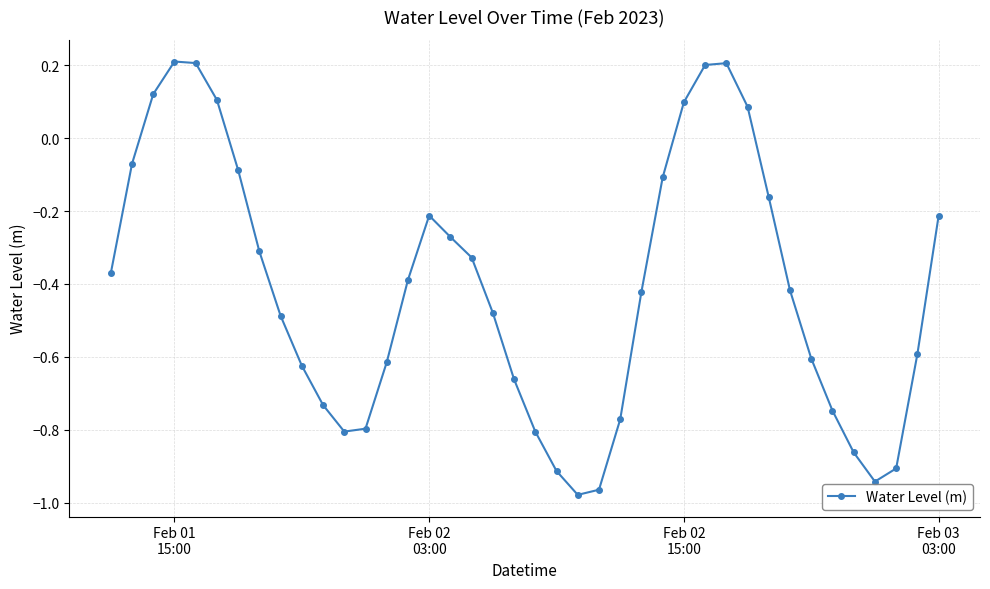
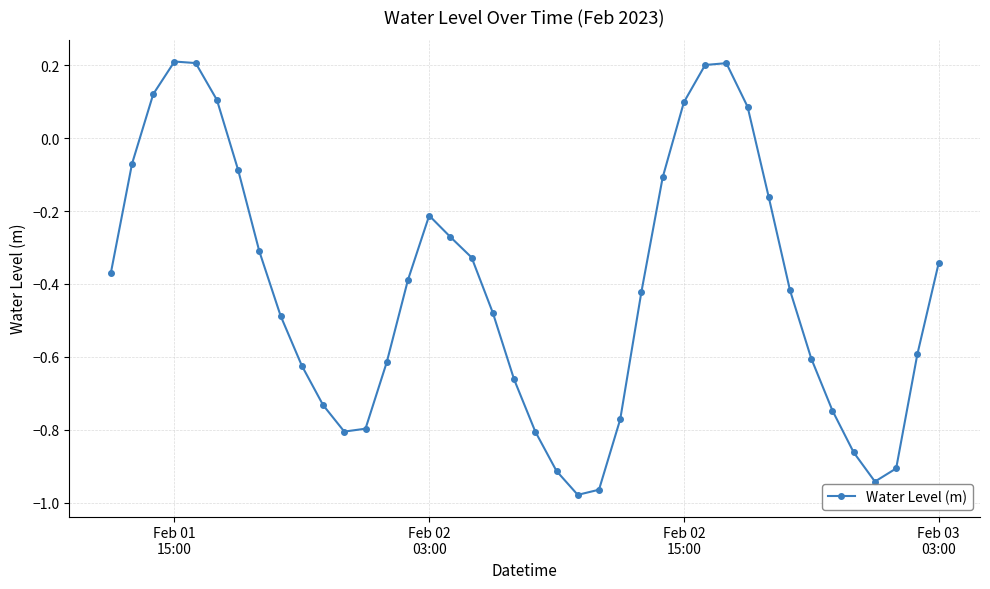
Feb 03 03:00: -0.21 -> -0.34
